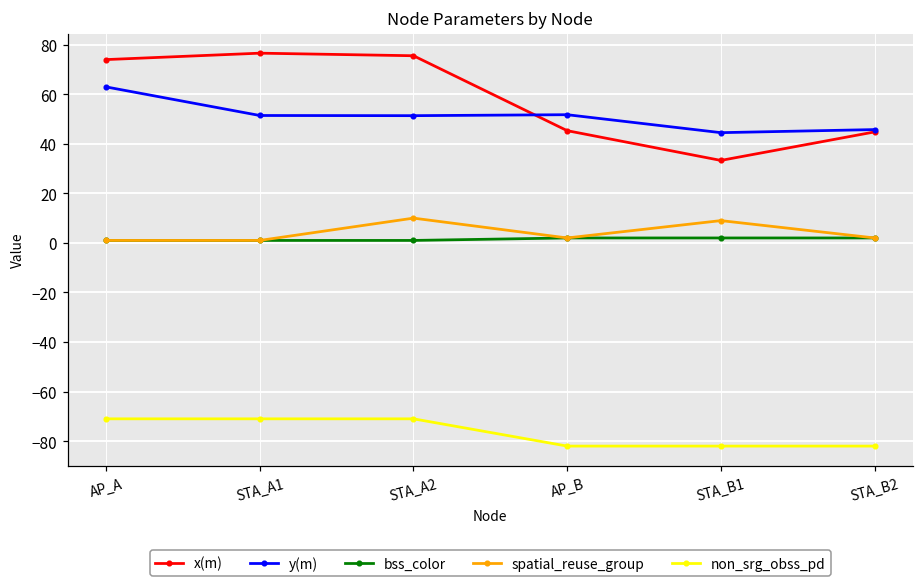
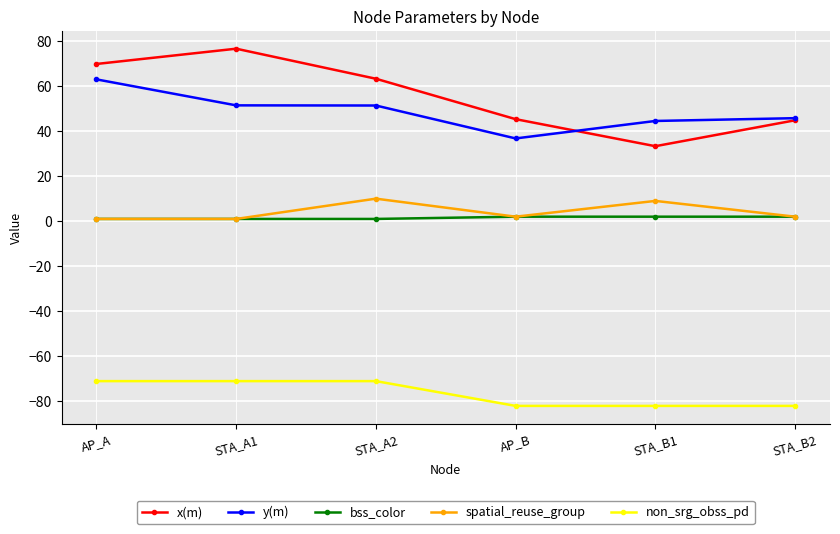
x(m), AP_A: 74 -> 70
x(m), STA_A2: 76 -> 63
y(m), AP_B: 52 -> 37
